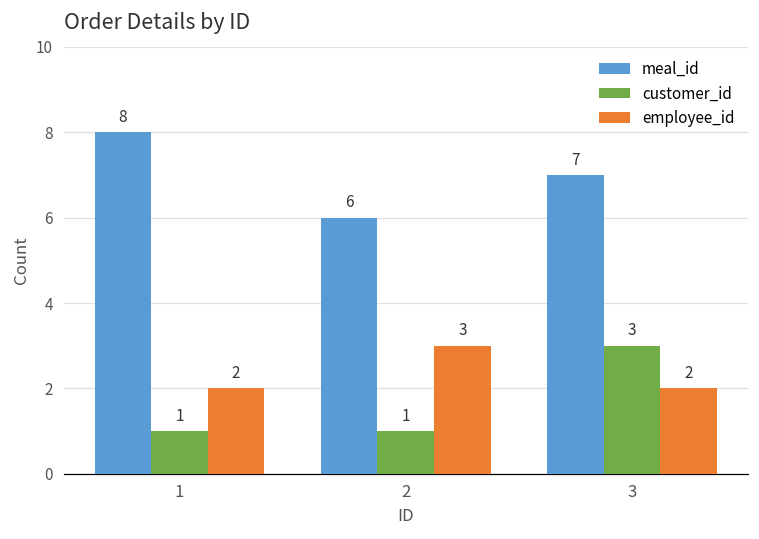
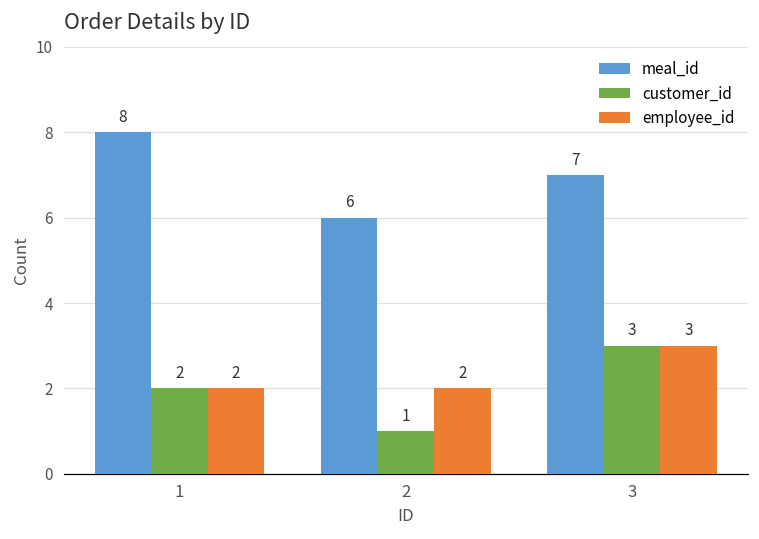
customer_id, 1: 1 -> 2
employee_id, 2: 3 -> 2
employee_id, 3: 2 -> 3
